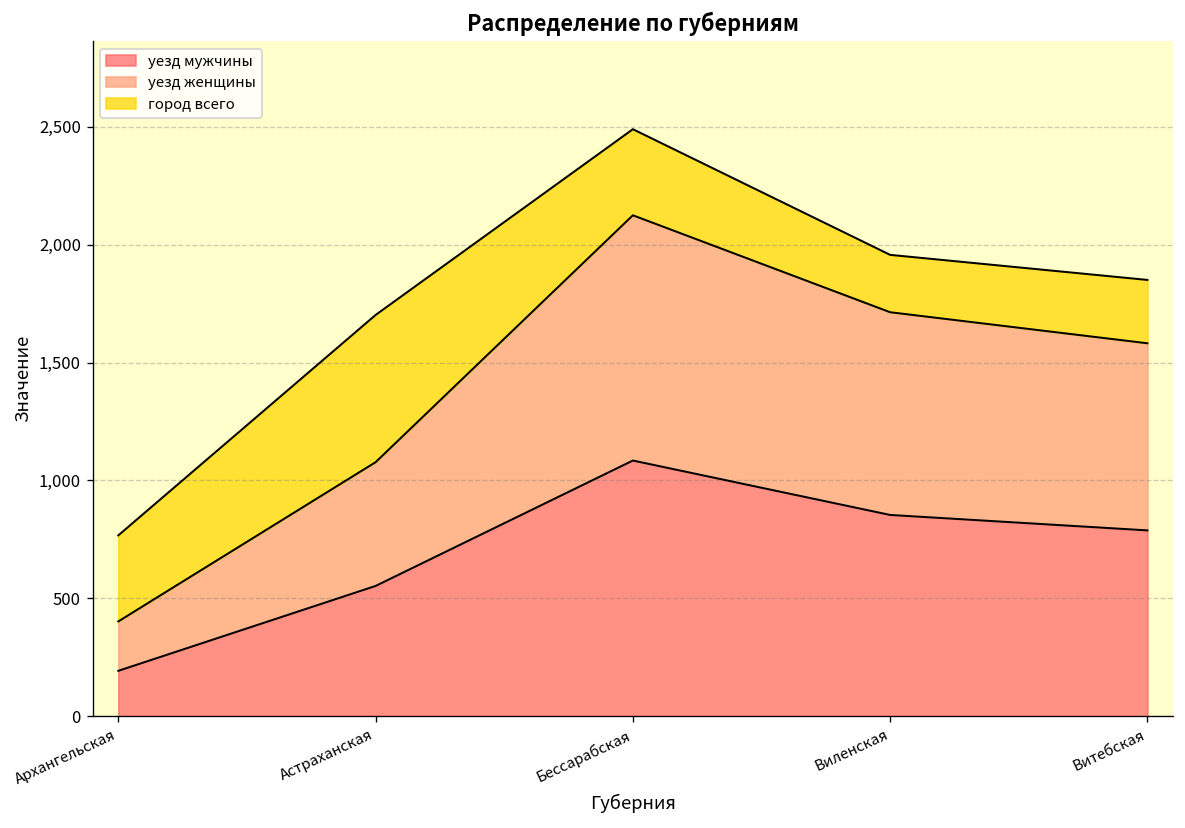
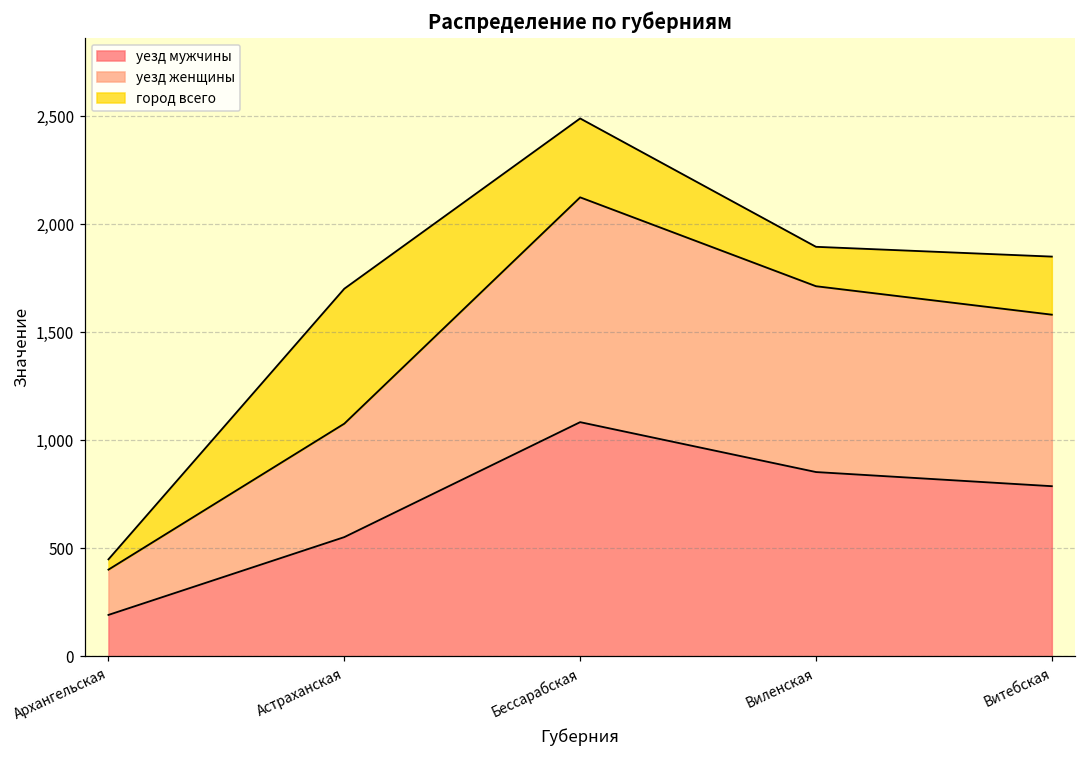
город всего, Архангельская: 370 -> 50
город всего, Виленская: 240 -> 180
